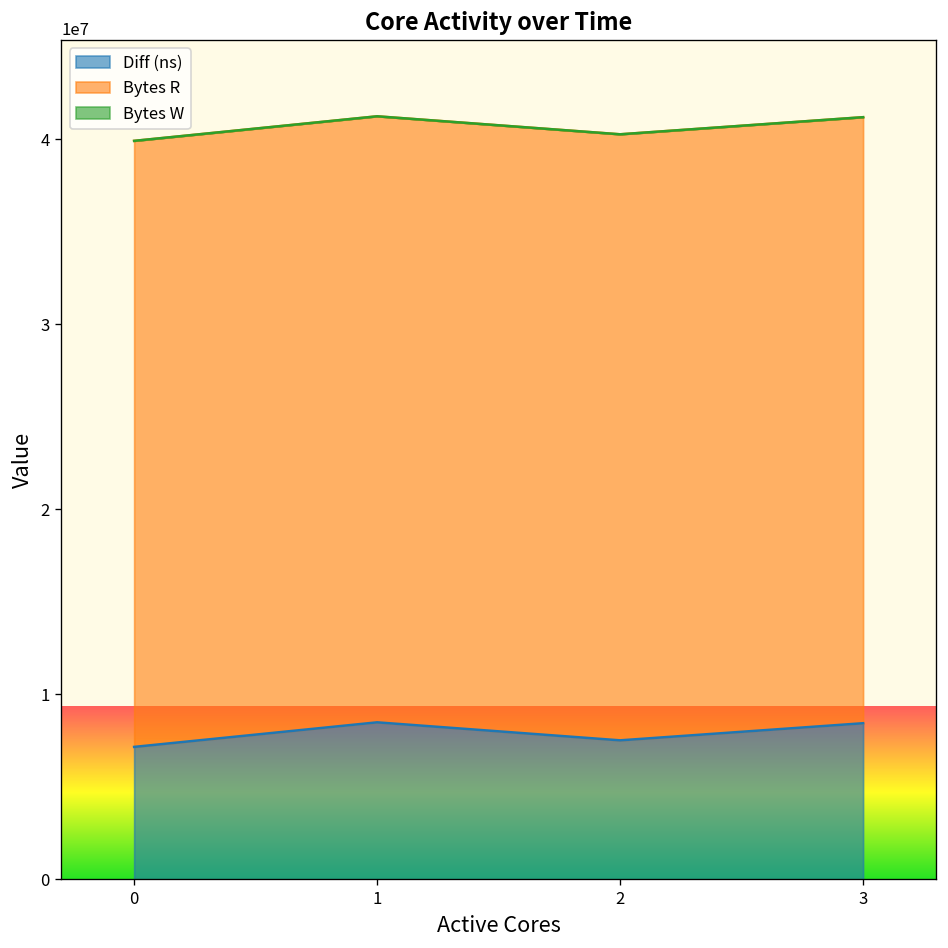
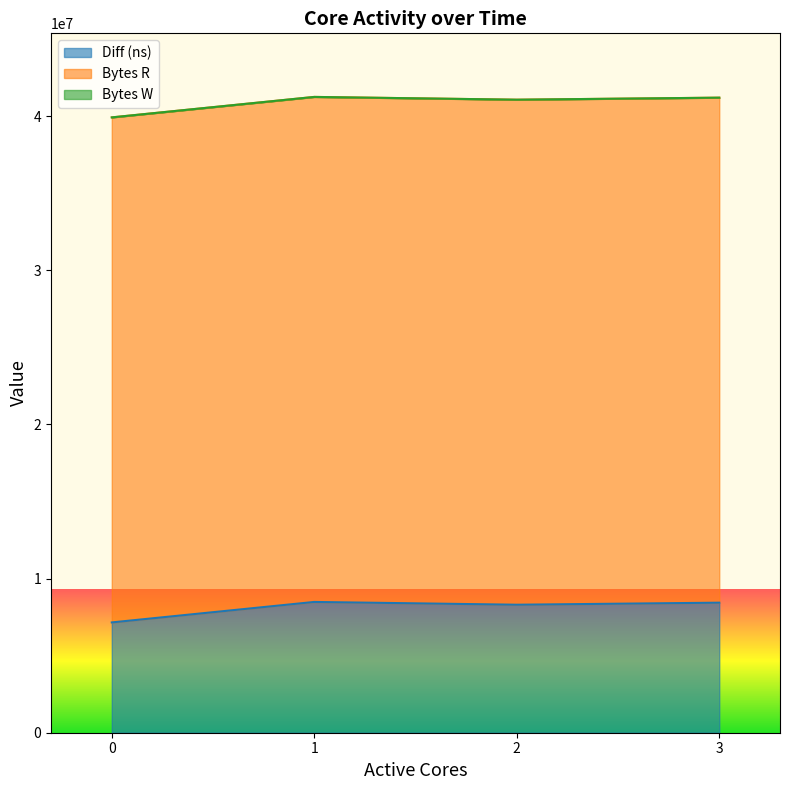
Diff (ns), 2: 7500000 -> 8300000
